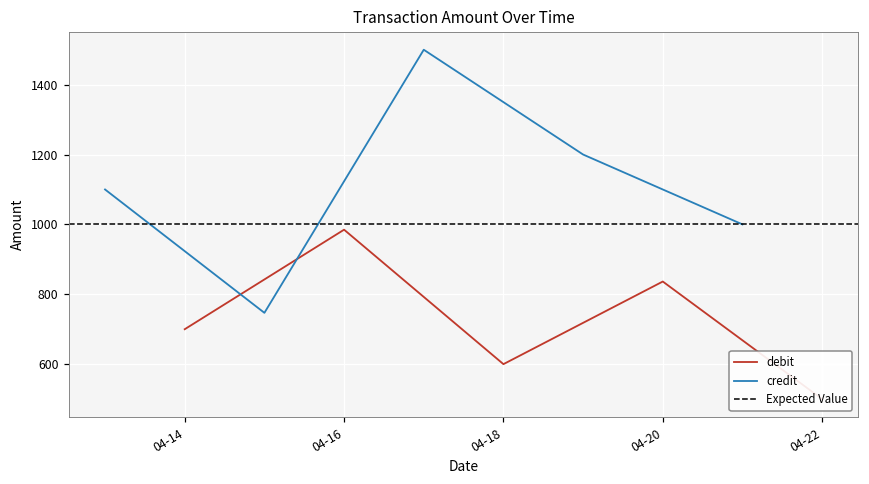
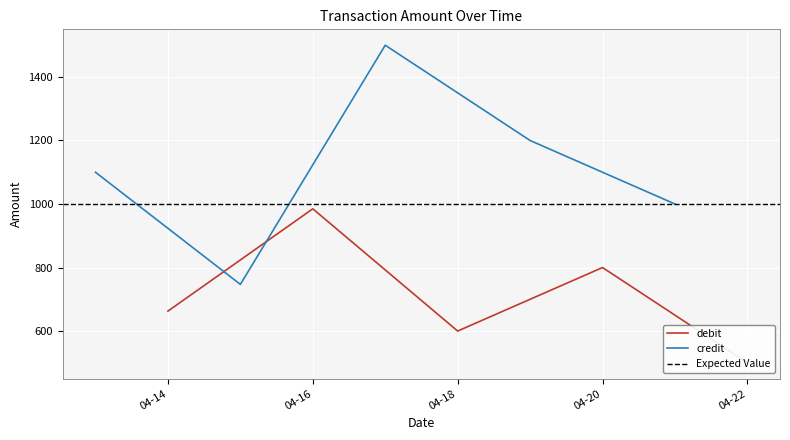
debit, 04-14: 700 -> 660
debit, 04-20: 840 -> 800
